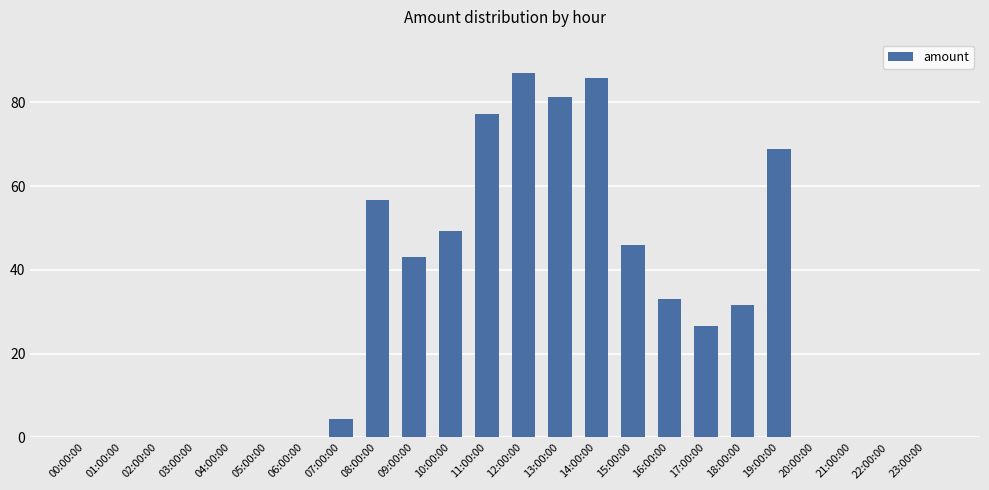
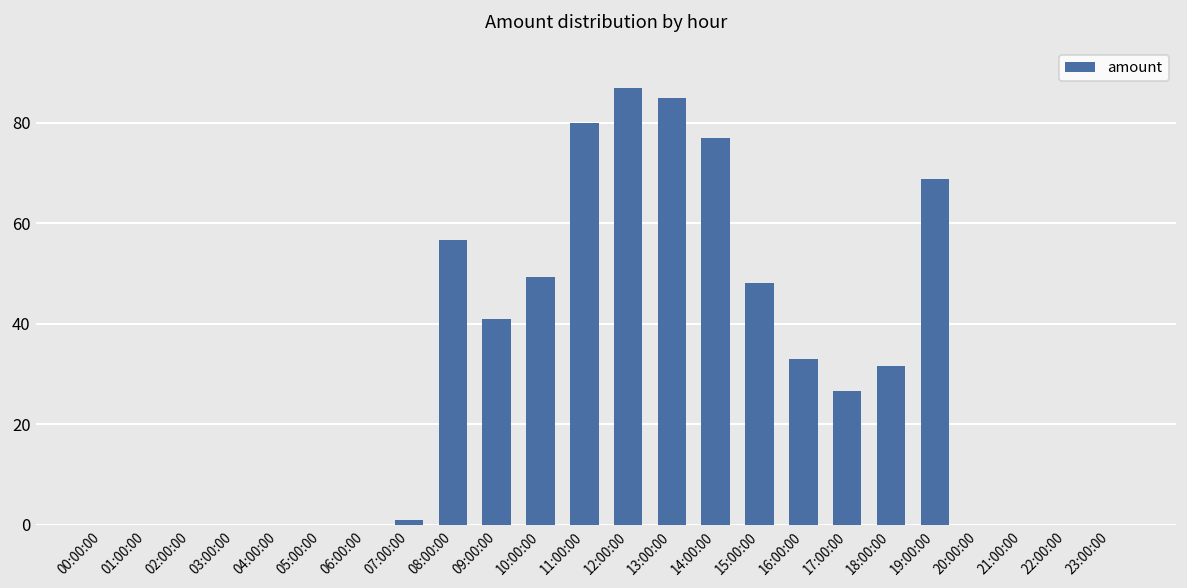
07:00:00: 4 -> 1
09:00:00: 43 -> 41
11:00:00: 77 -> 80
13:00:00: 81 -> 85
14:00:00: 86 -> 77
15:00:00: 46 -> 48
